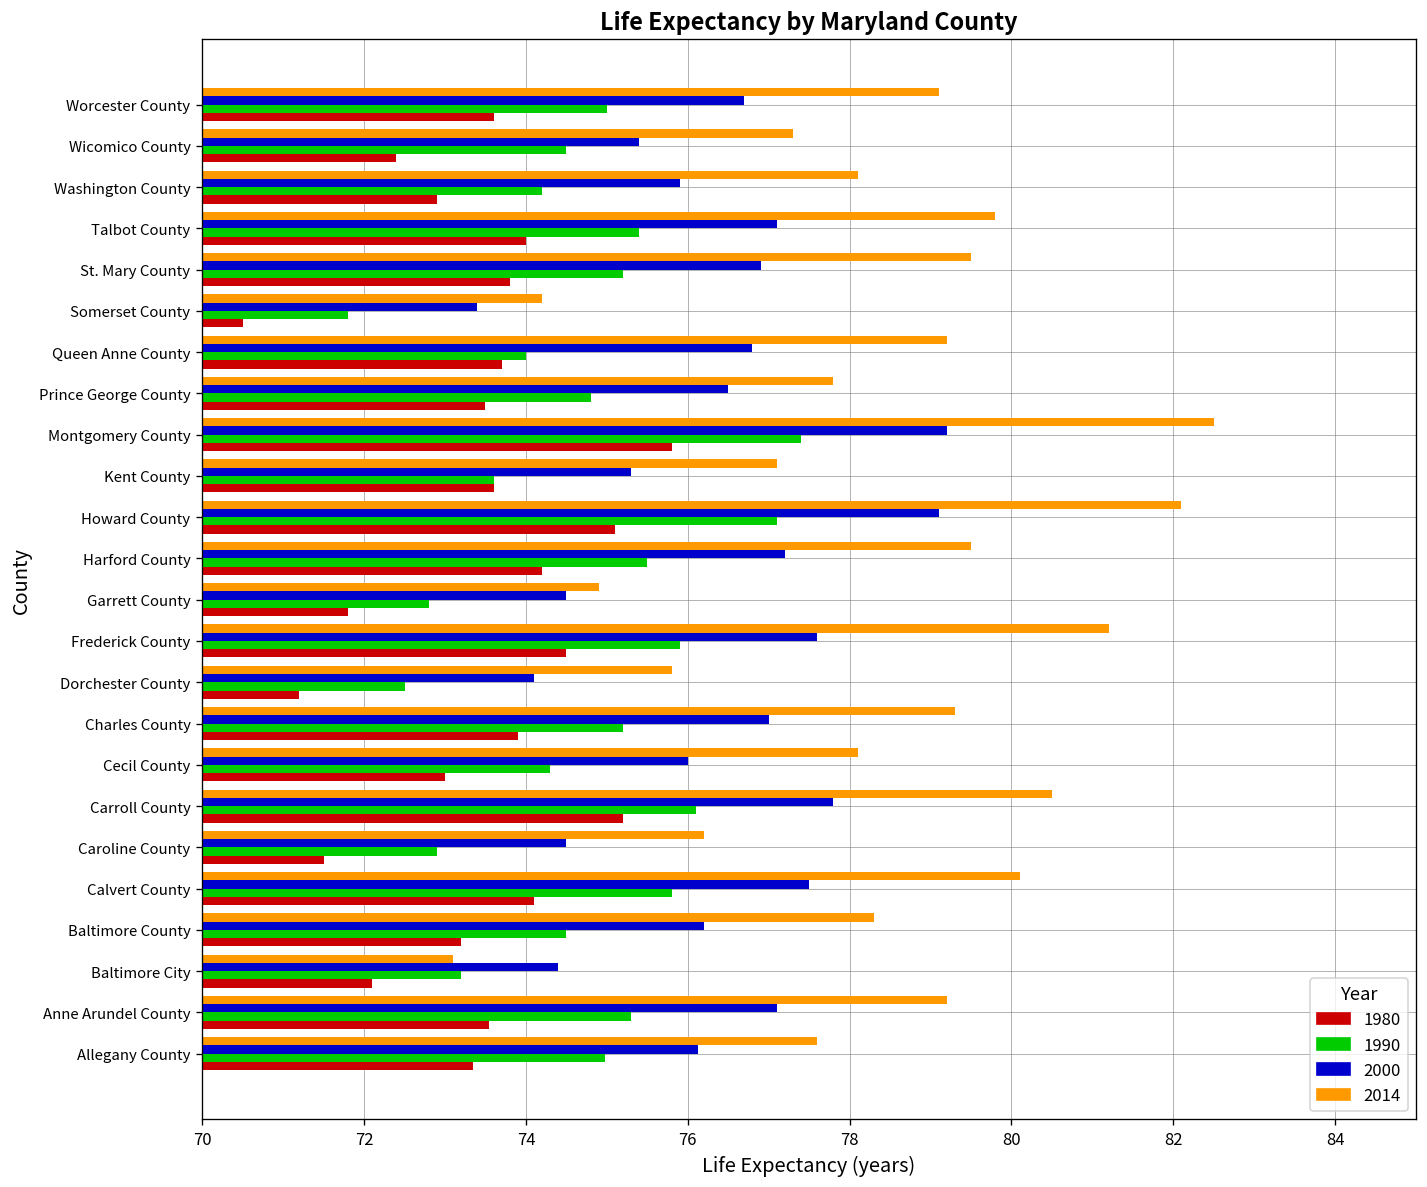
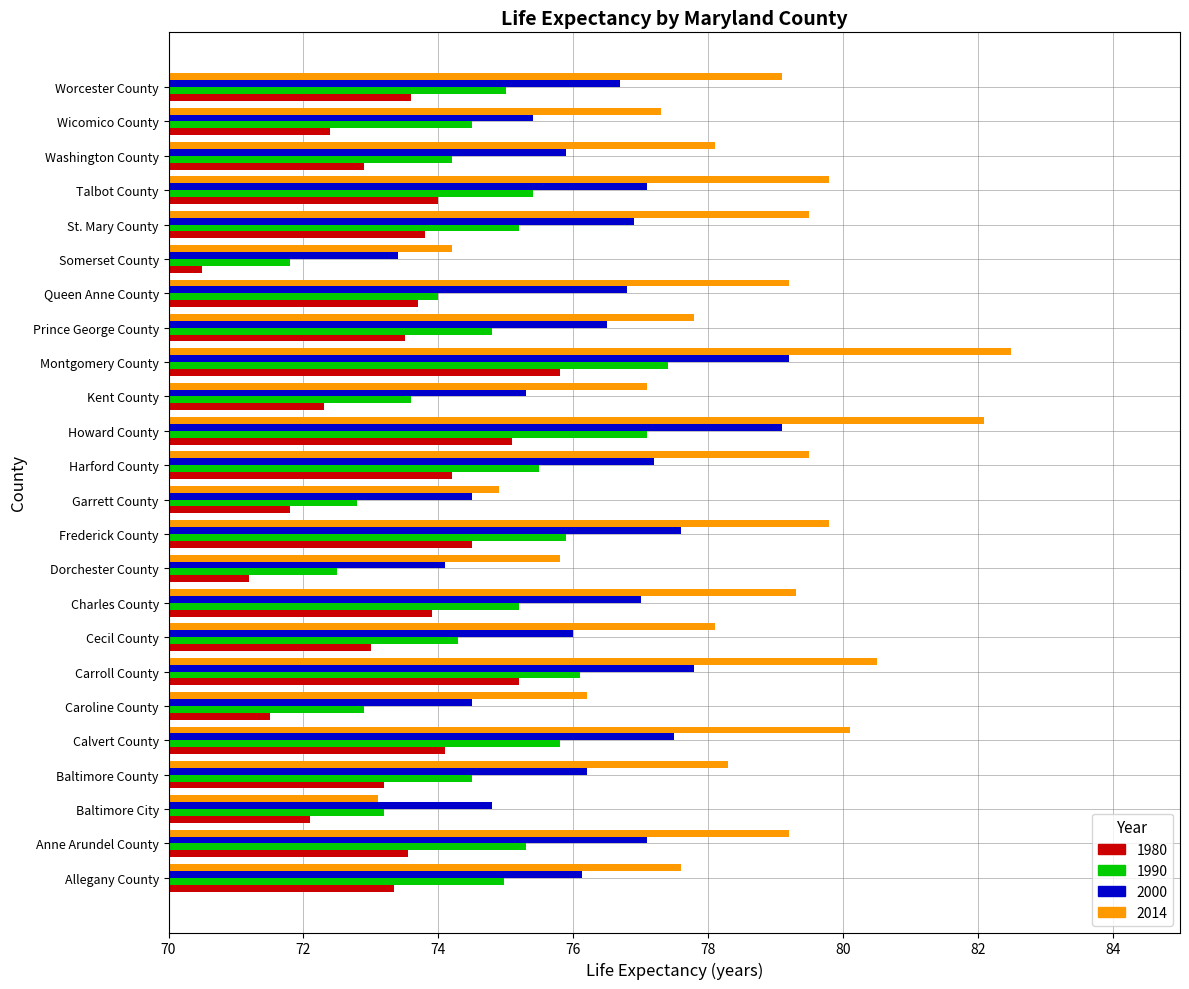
1980, Kent County: 73.6 -> 72.3
2014, Frederick County: 81.2 -> 79.8
2000, Baltimore City: 74.4 -> 74.8
